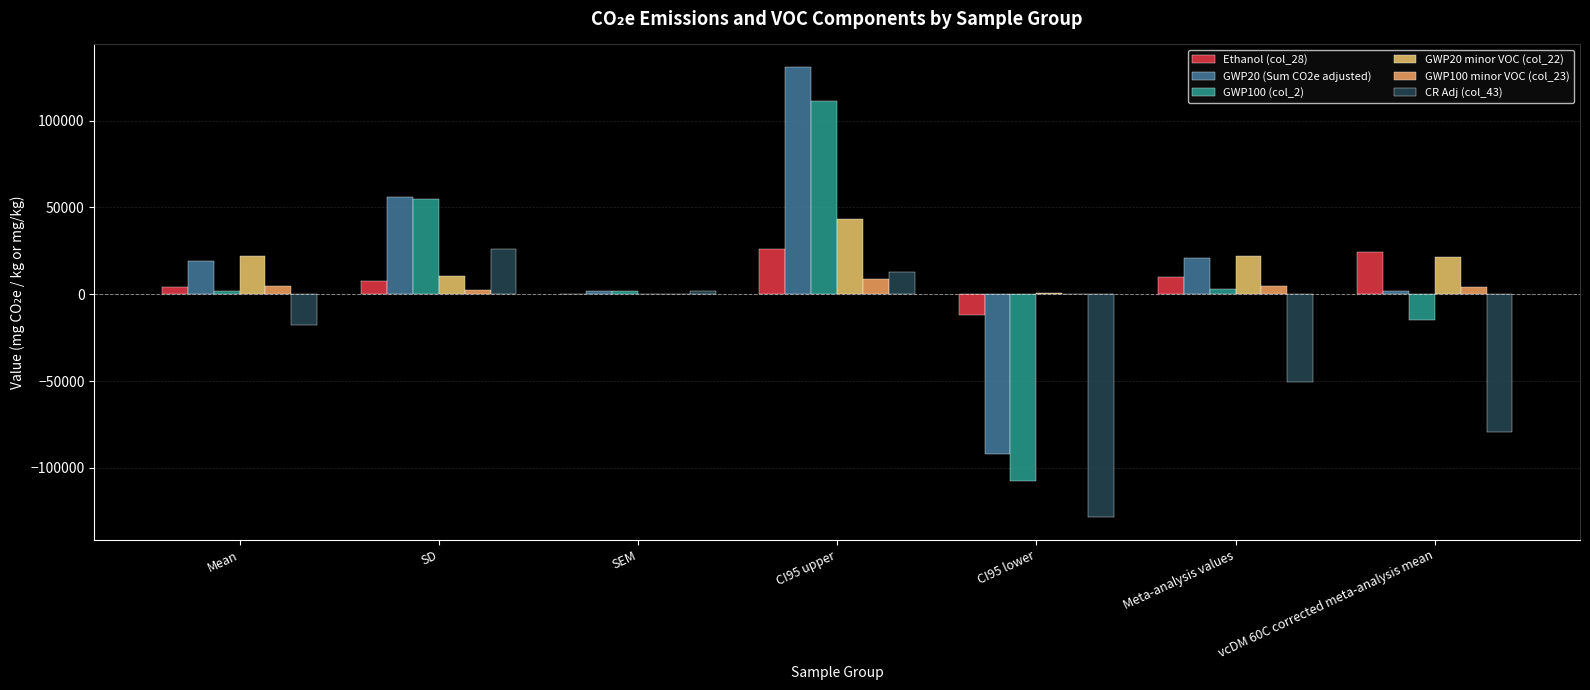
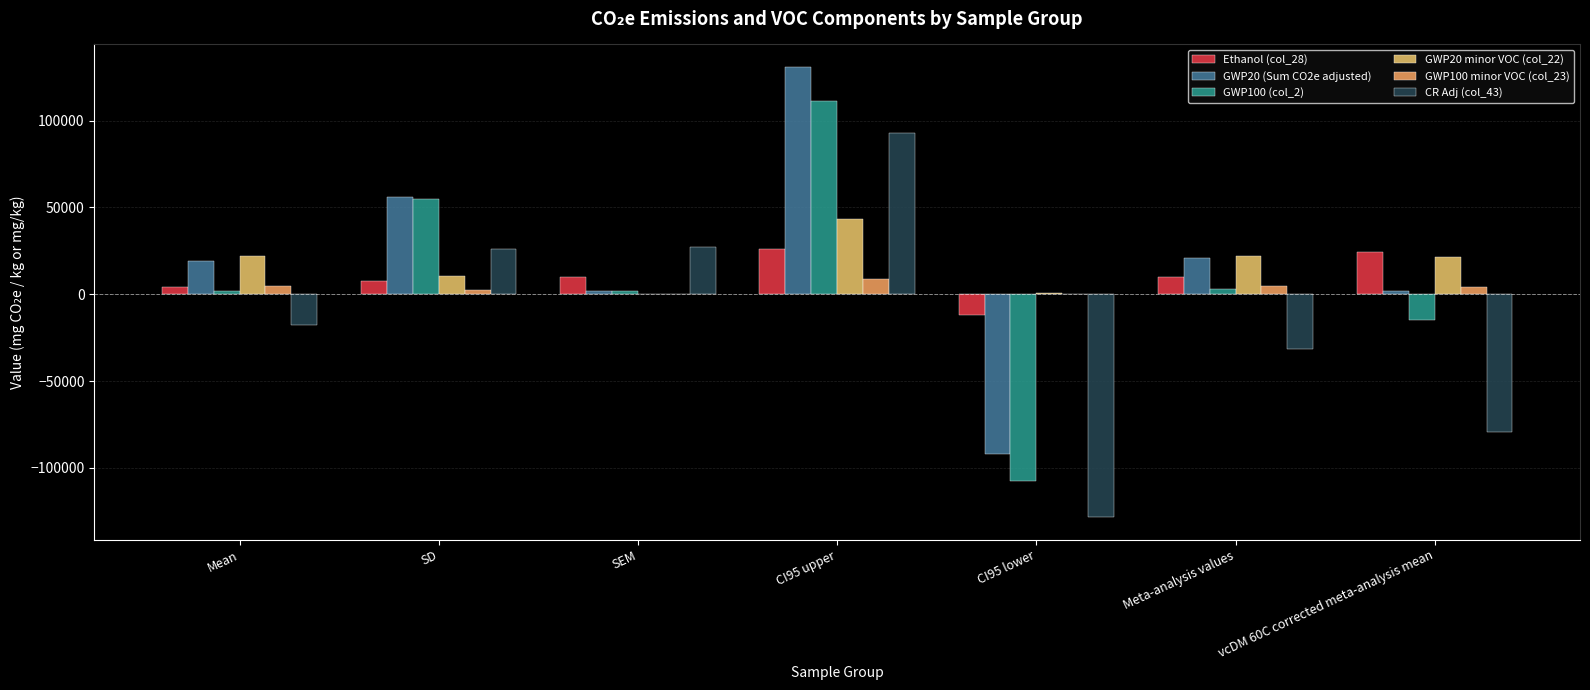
Ethanol (col_28), SEM: 0 -> 10000
CR Adj (col_43), SEM: 2000 -> 27000
CR Adj (col_43), CI95 upper: 13000 -> 93000
CR Adj (col_43), Meta-analysis values: -50000 -> -31000
